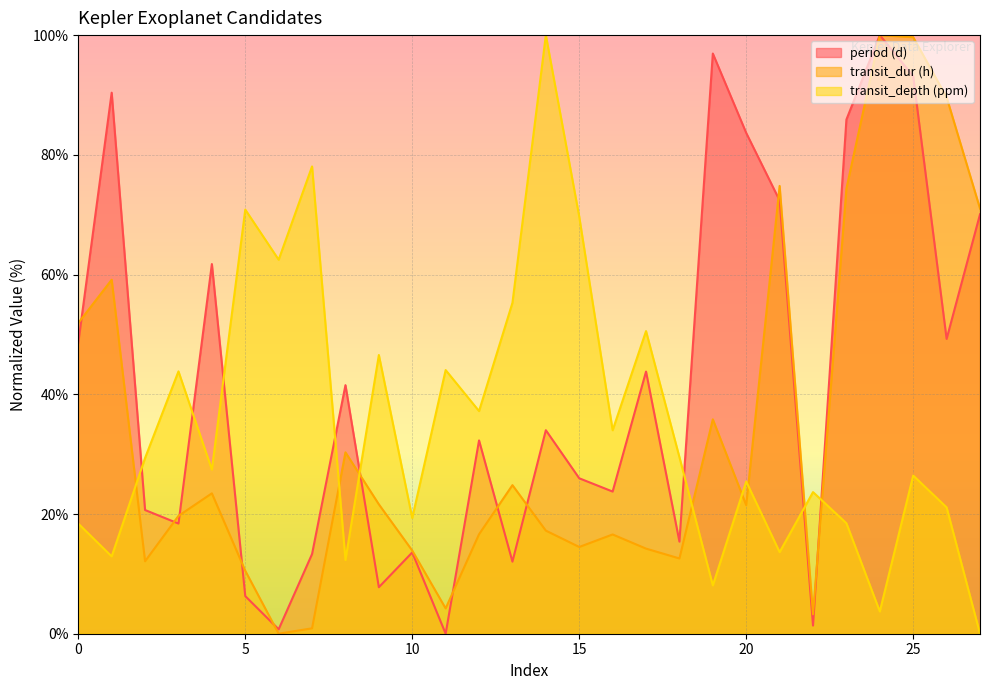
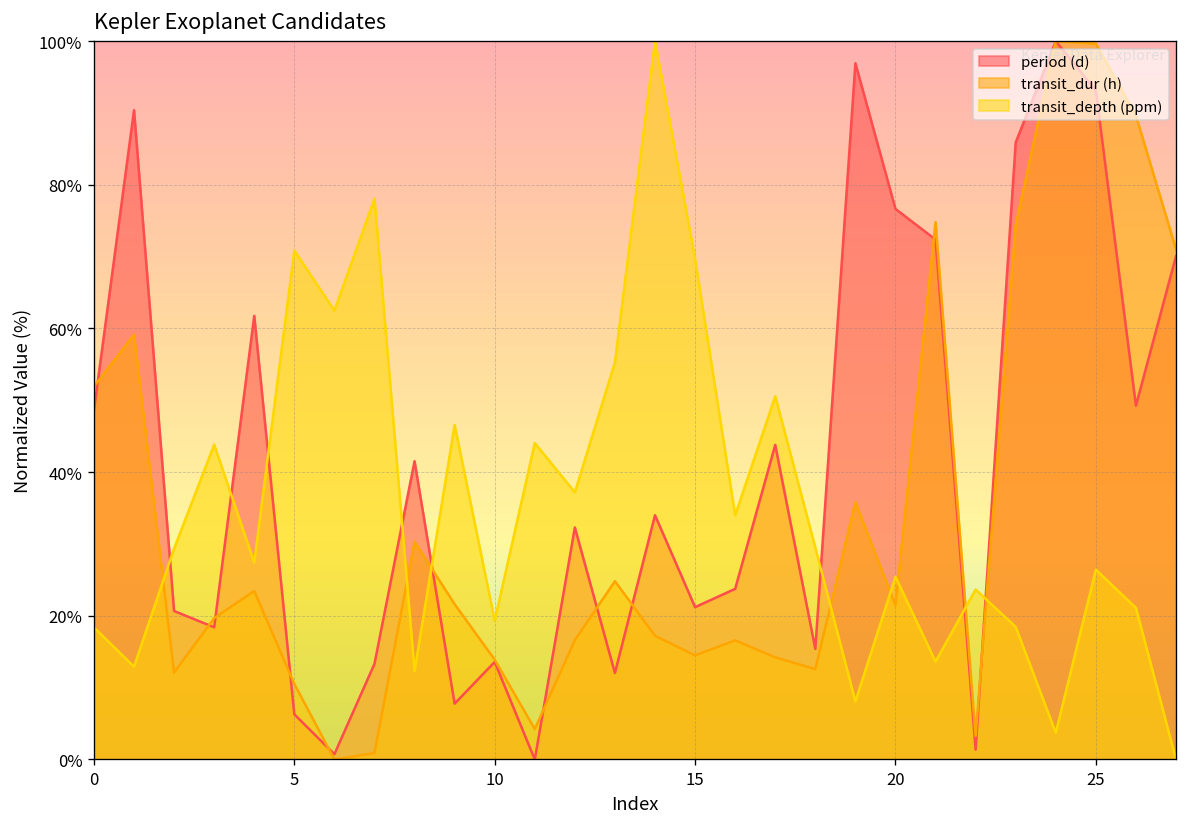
period (d), 15: 26% -> 21%
period (d), 20: 84% -> 77%
